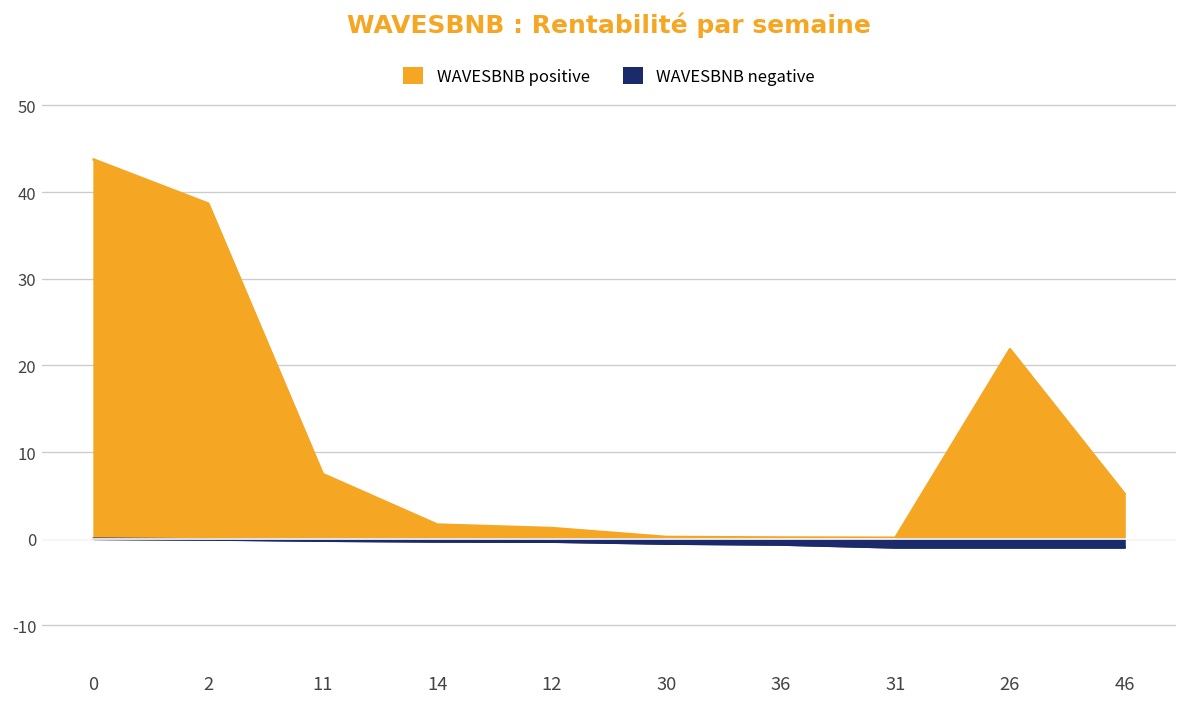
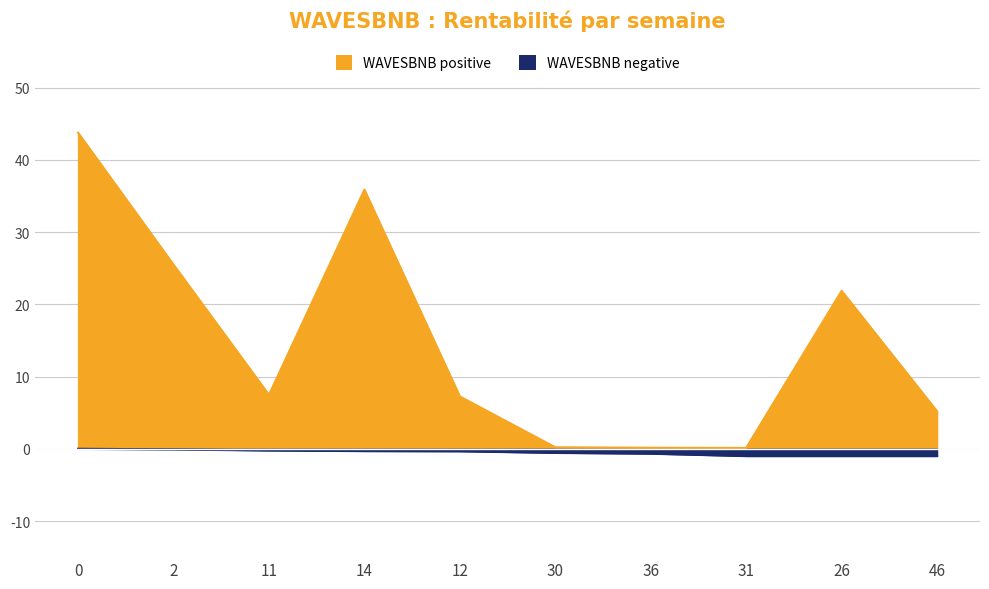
WAVESBNB positive, 2: 39 -> 25
WAVESBNB positive, 14: 2 -> 36
WAVESBNB positive, 12: 1 -> 7
